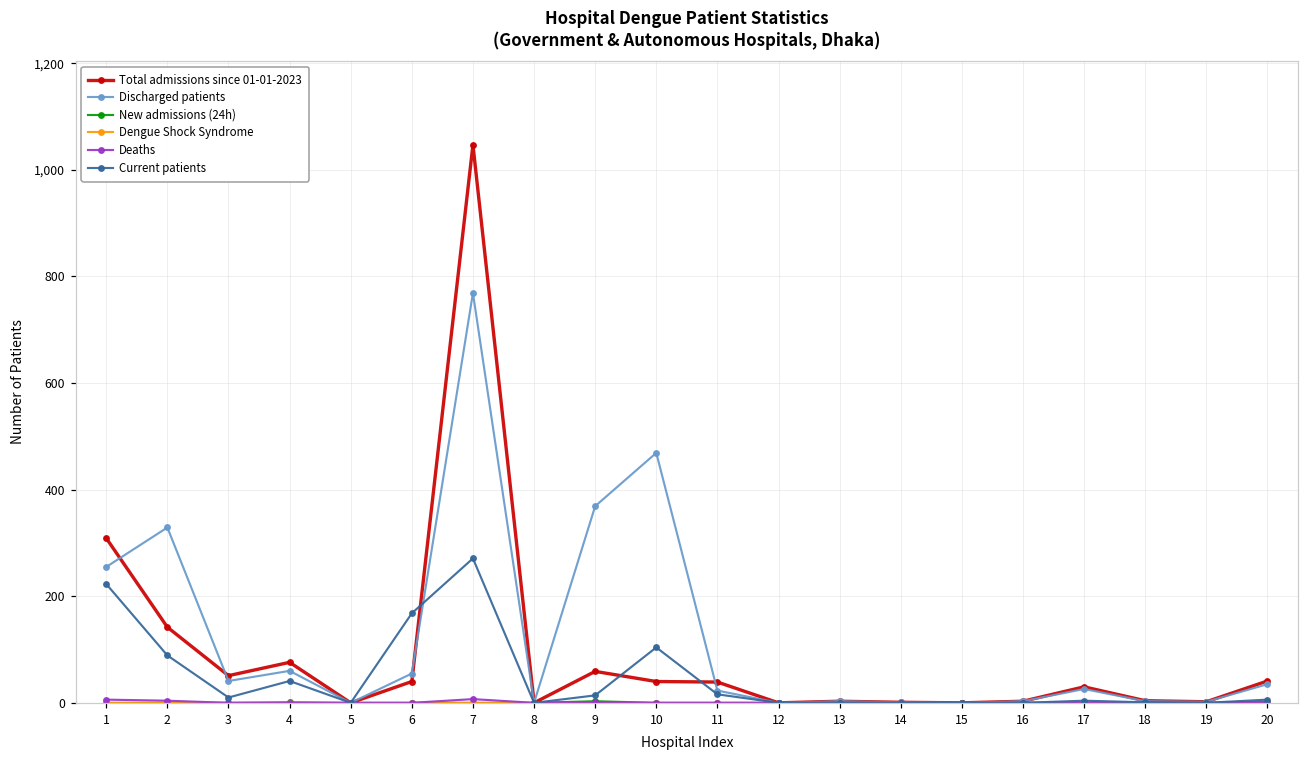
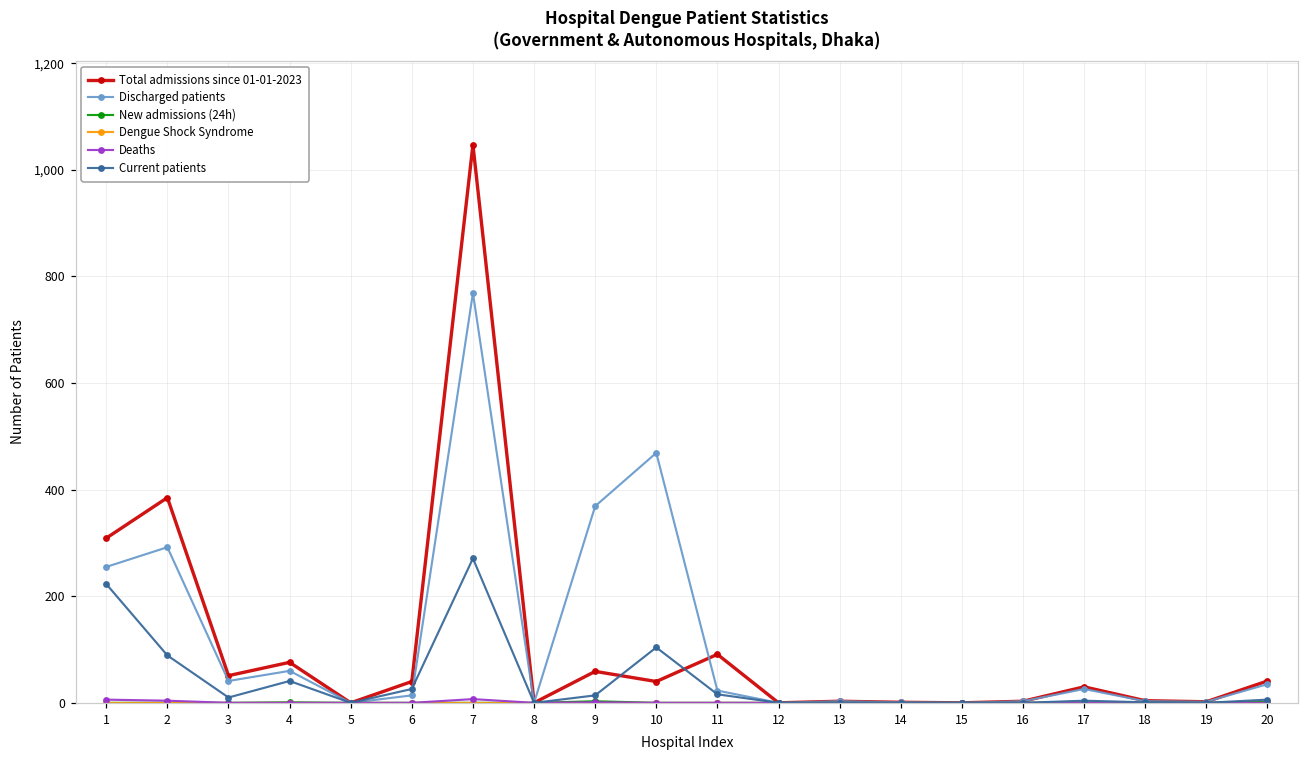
Total admissions since 01-01-2023, 2: 140 -> 390
Discharged patients, 2: 330 -> 290
Discharged patients, 6: 60 -> 10
Current patients, 6: 170 -> 30
Total admissions since 01-01-2023, 11: 40 -> 90
